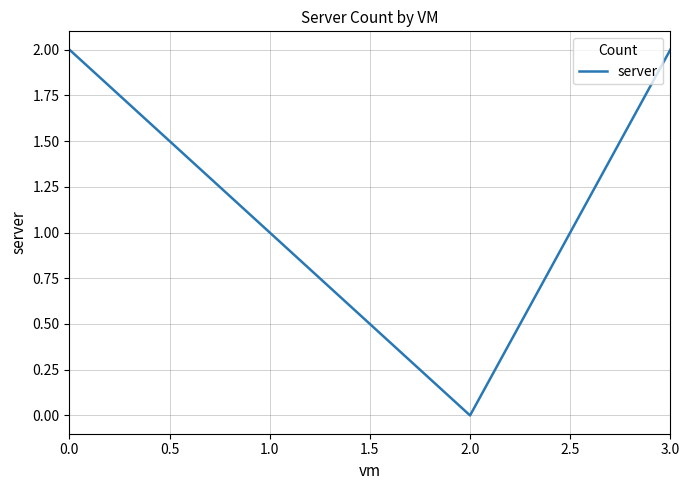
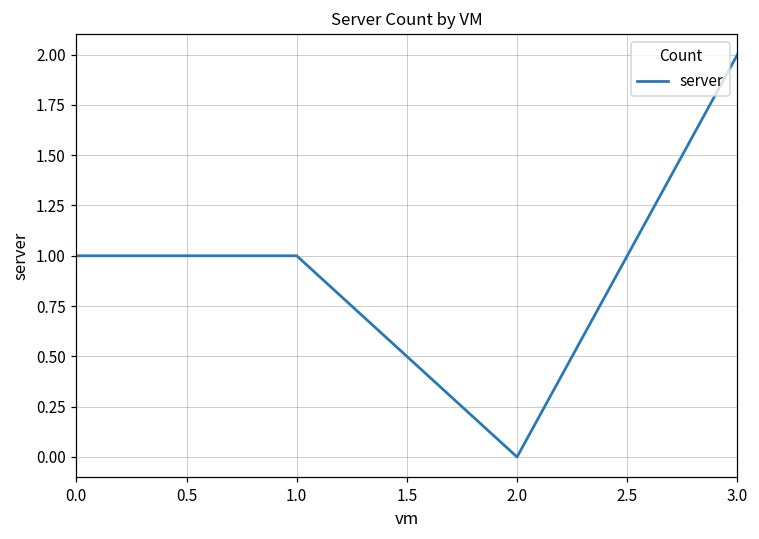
0.0: 2 -> 1
